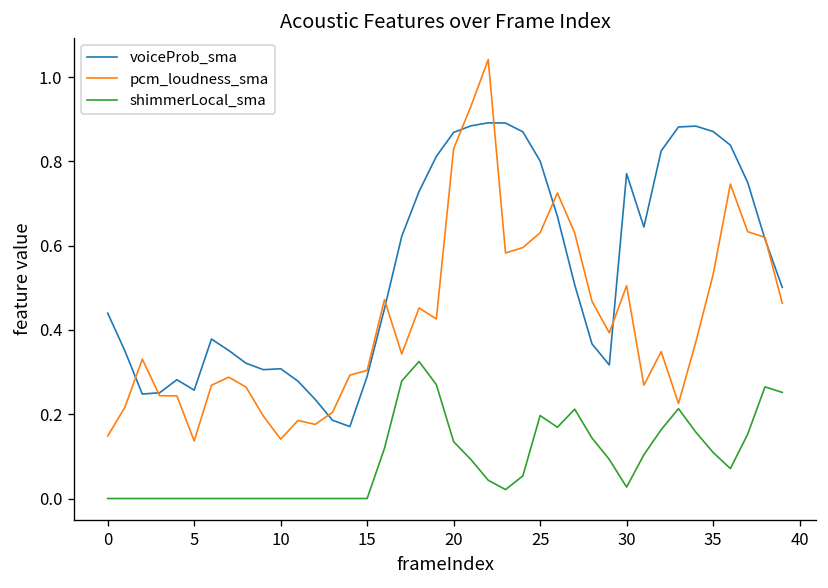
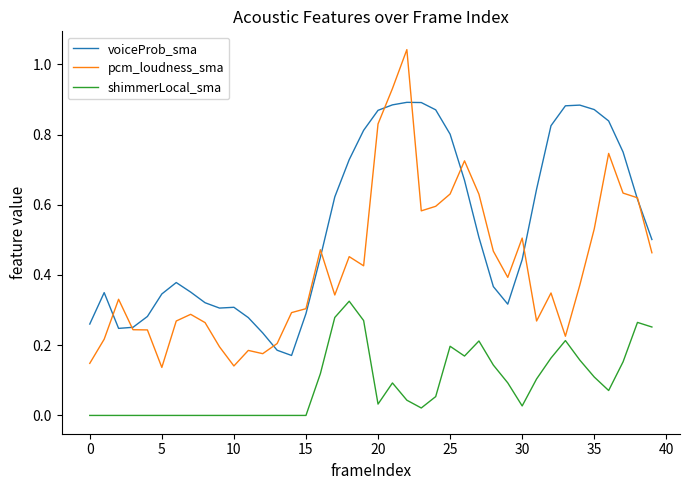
voiceProb_sma, 0: 0.44 -> 0.26
voiceProb_sma, 5: 0.26 -> 0.35
shimmerLocal_sma, 20: 0.13 -> 0.03
voiceProb_sma, 30: 0.77 -> 0.44
